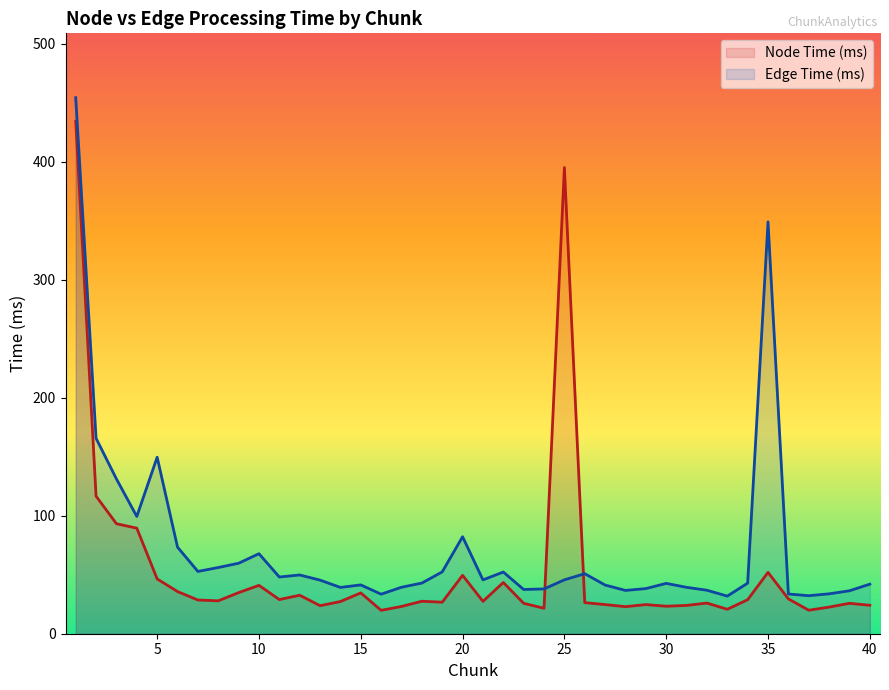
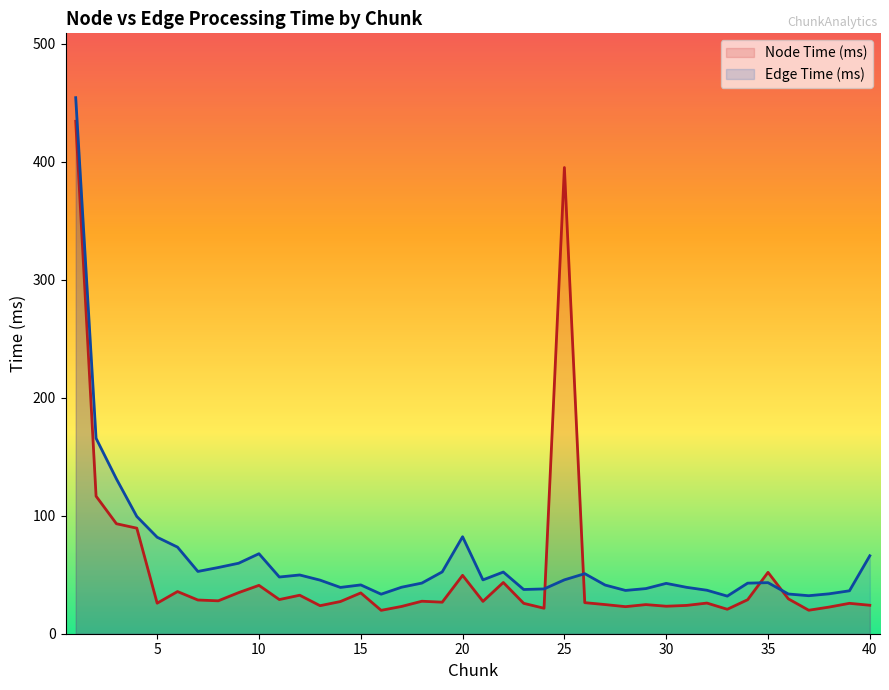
Node Time (ms), 5: 46 -> 26
Edge Time (ms), 5: 150 -> 82
Edge Time (ms), 35: 349 -> 43
Edge Time (ms), 40: 42 -> 66
